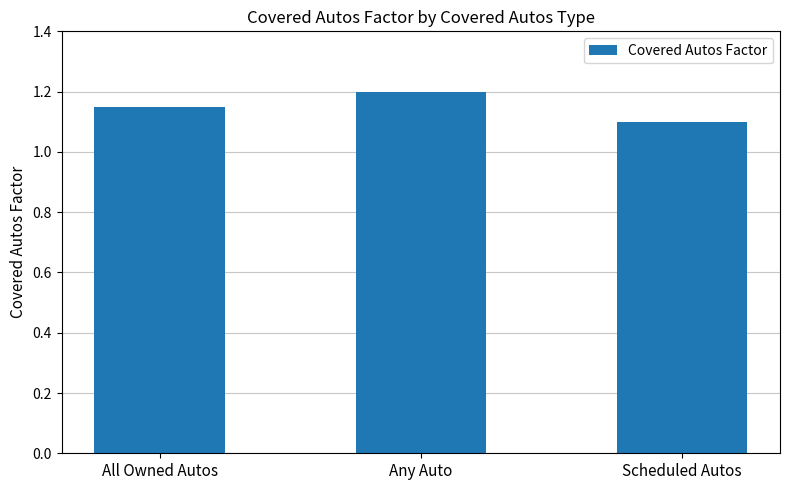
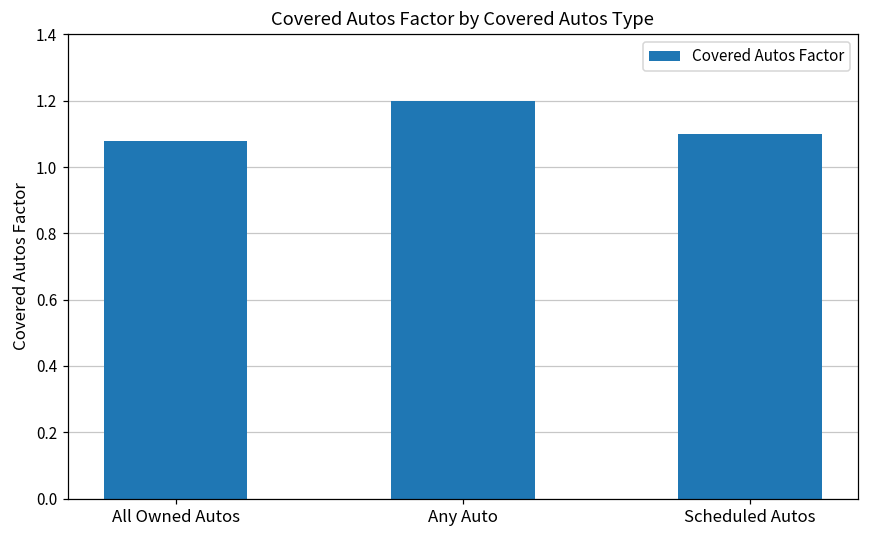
All Owned Autos: 1.15 -> 1.08
